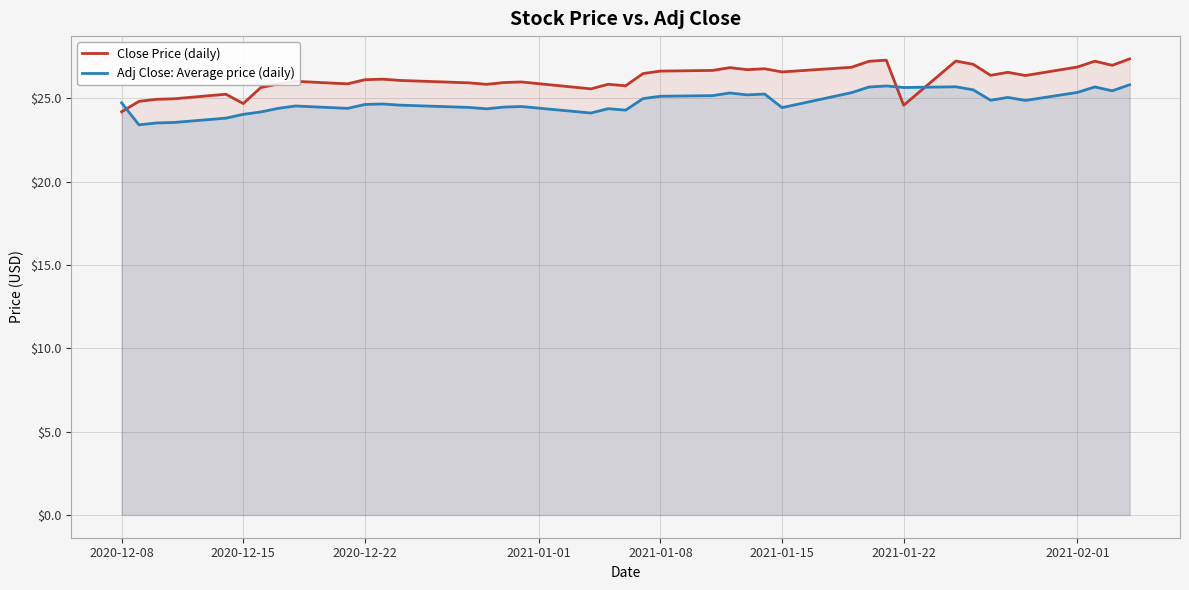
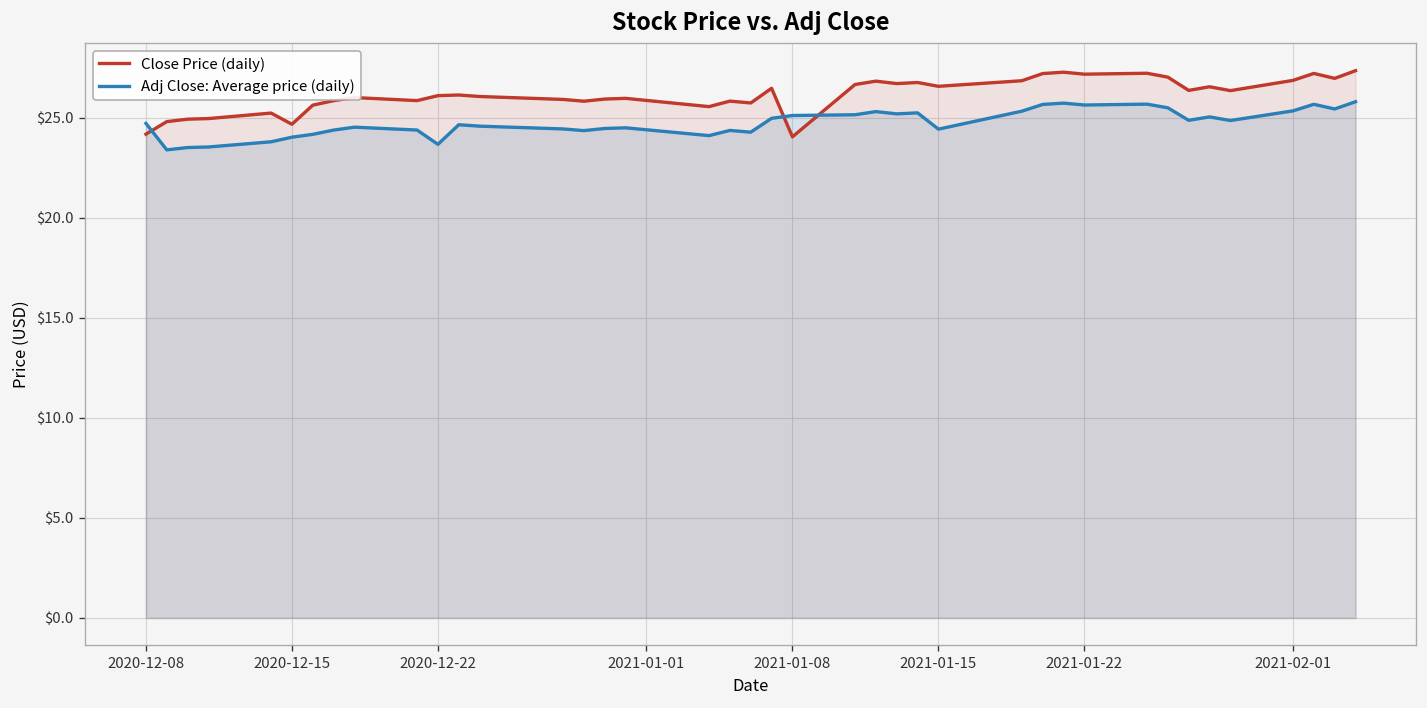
Adj Close: Average price (daily), 2020-12-22: $24.6 -> $23.7
Close Price (daily), 2021-01-08: $26.6 -> $24.1
Close Price (daily), 2021-01-22: $24.6 -> $27.2
